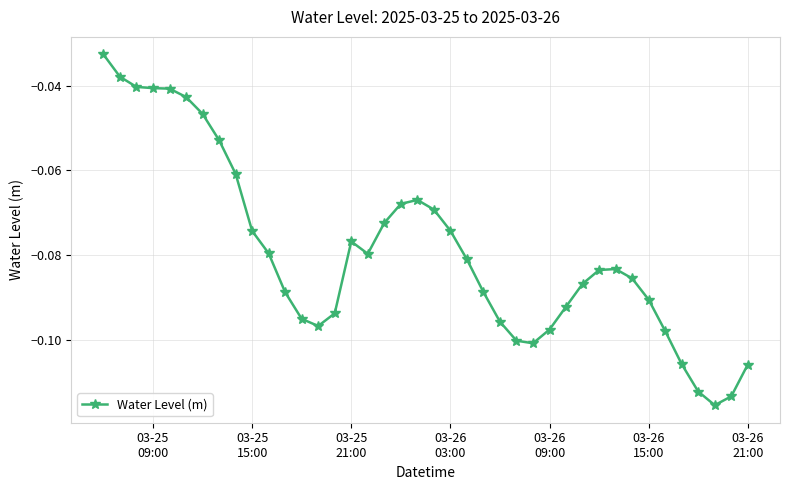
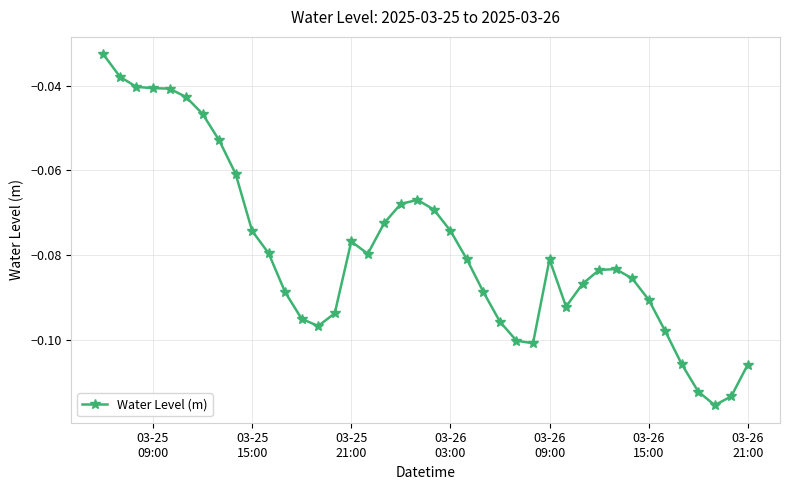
03-26 09:00: -0.098 -> -0.081
